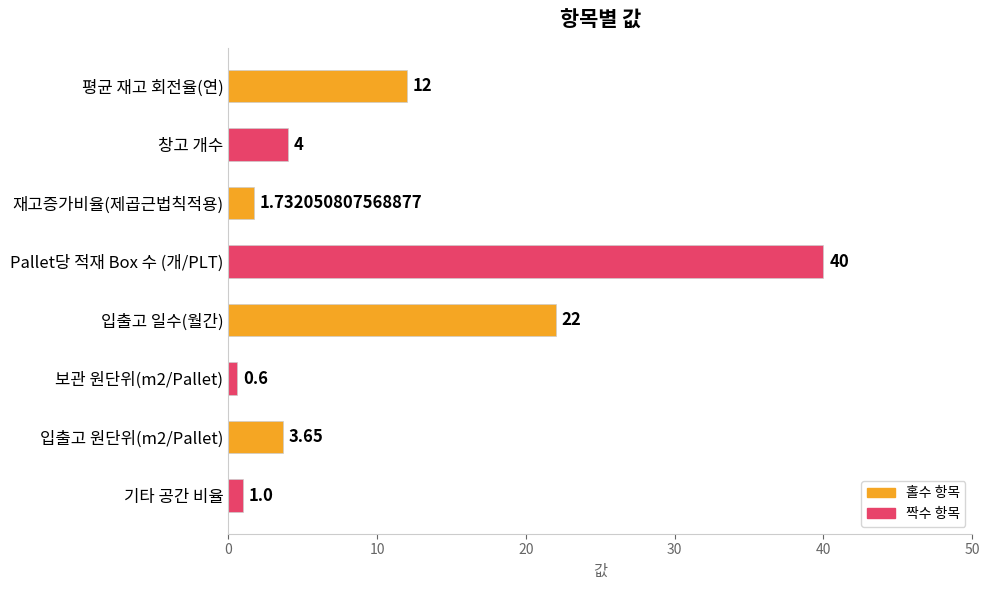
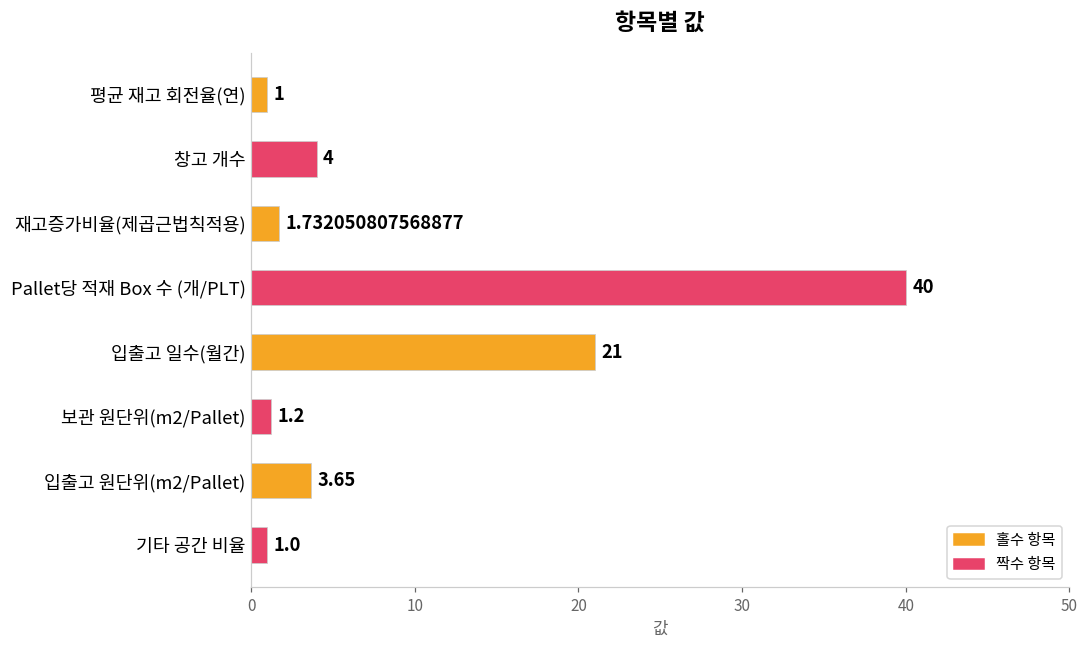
평균 재고 회전율(연): 12 -> 1
입출고 일수(월간): 22 -> 21
보관 원단위(m2/Pallet): 0.6 -> 1.2
